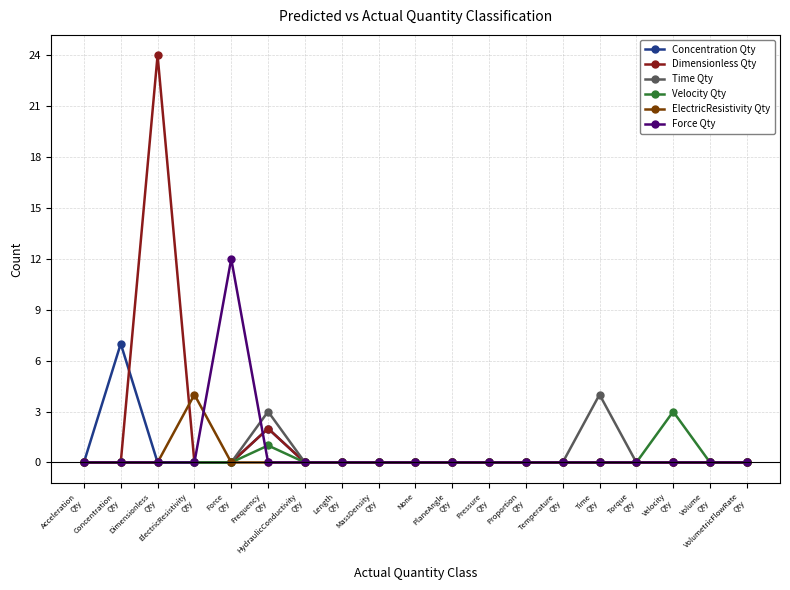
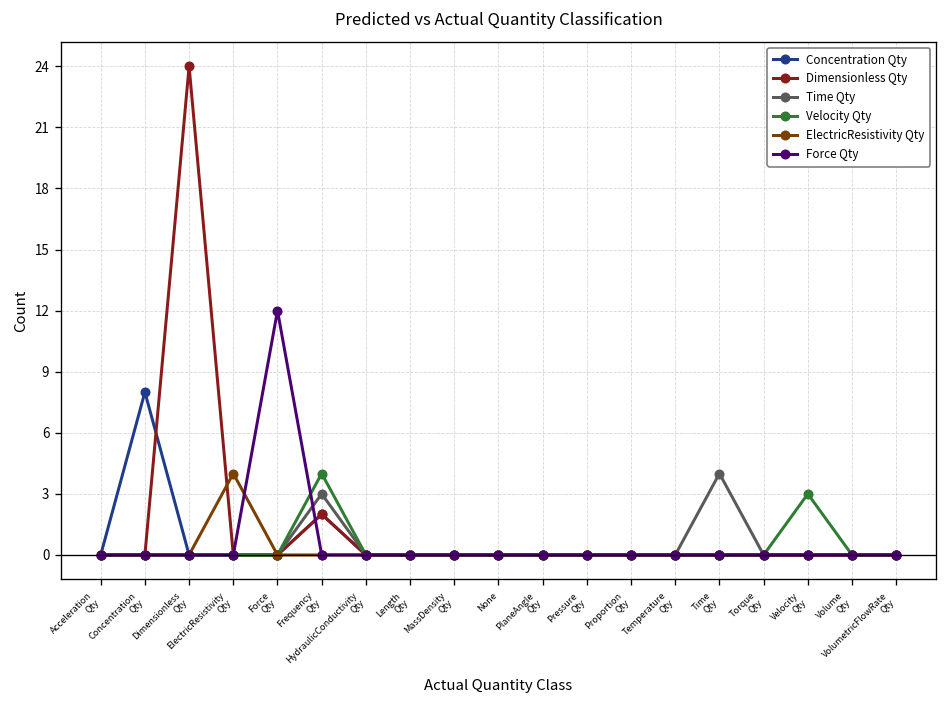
Concentration Qty, Concentration Qty: 7 -> 8
Velocity Qty, Frequency Qty: 1 -> 4
